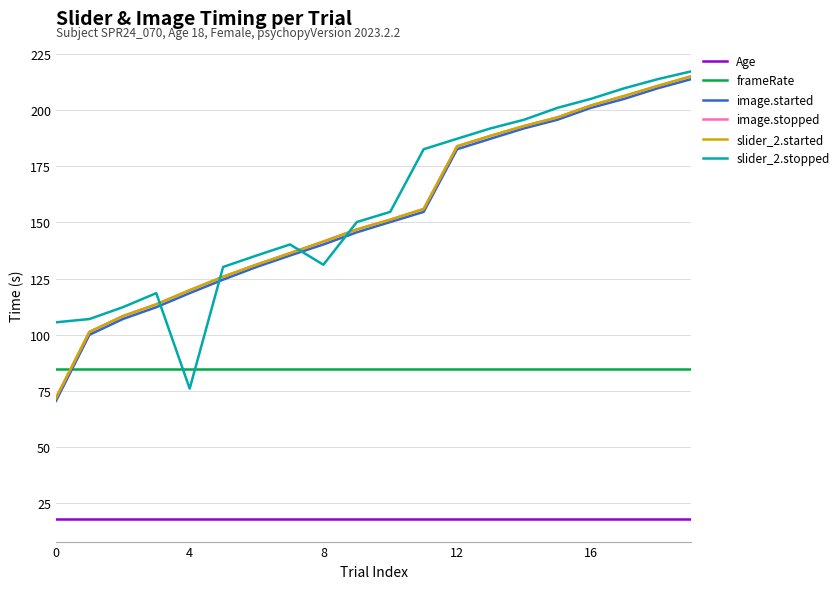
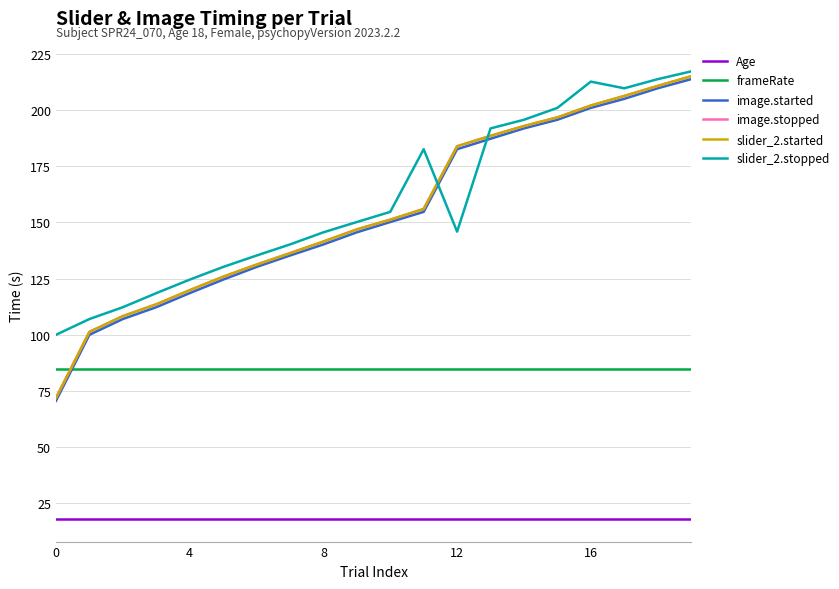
slider_2.stopped, 0: 106 -> 100
slider_2.stopped, 4: 76 -> 125
slider_2.stopped, 8: 131 -> 146
slider_2.stopped, 12: 187 -> 146
slider_2.stopped, 16: 205 -> 213
